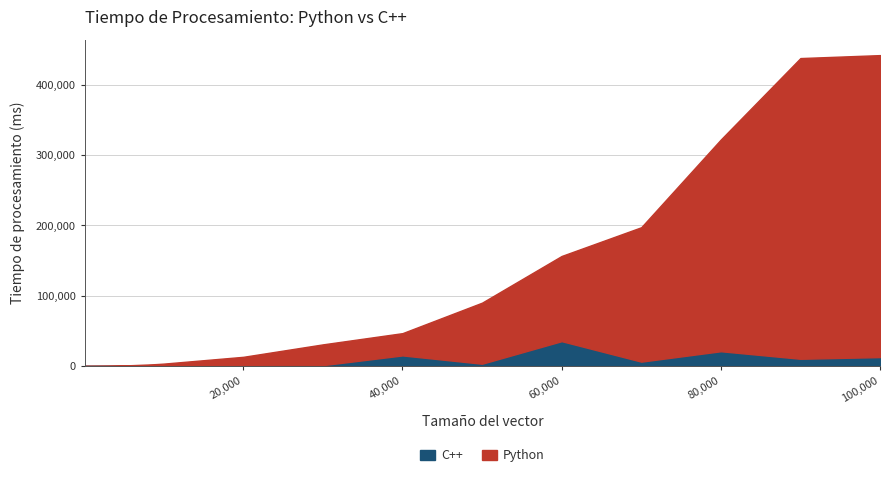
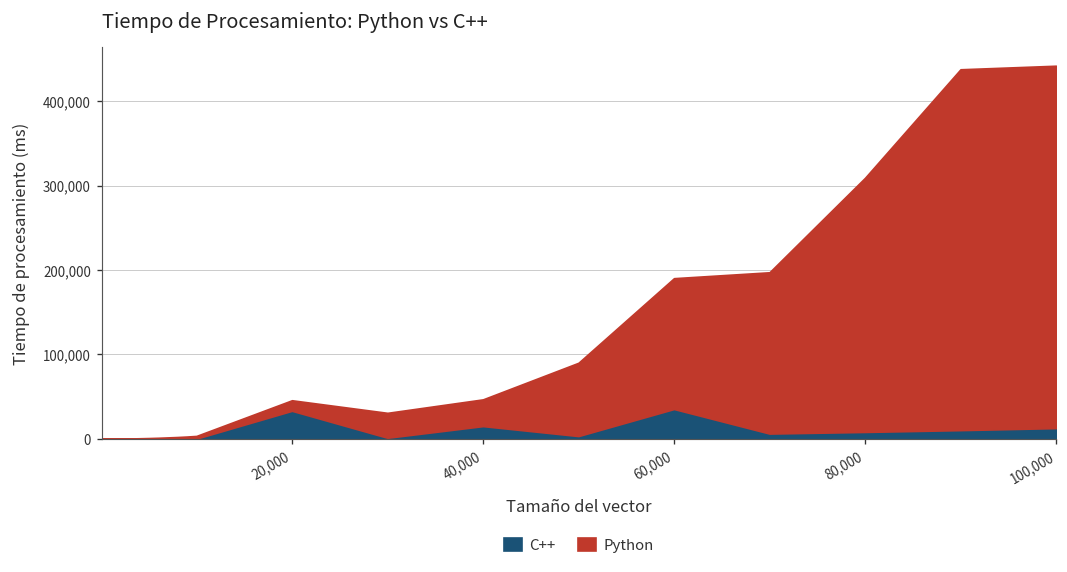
C++, 20,000: 0 -> 30,000
Python, 60,000: 120,000 -> 160,000
C++, 80,000: 20,000 -> 10,000
